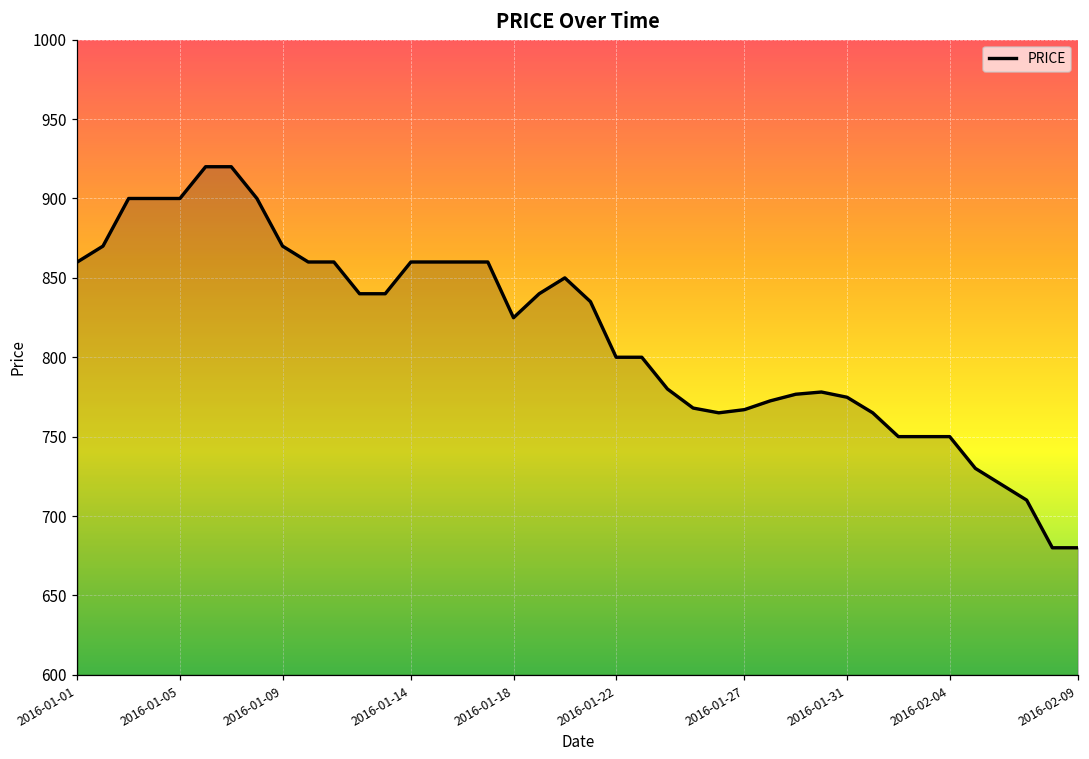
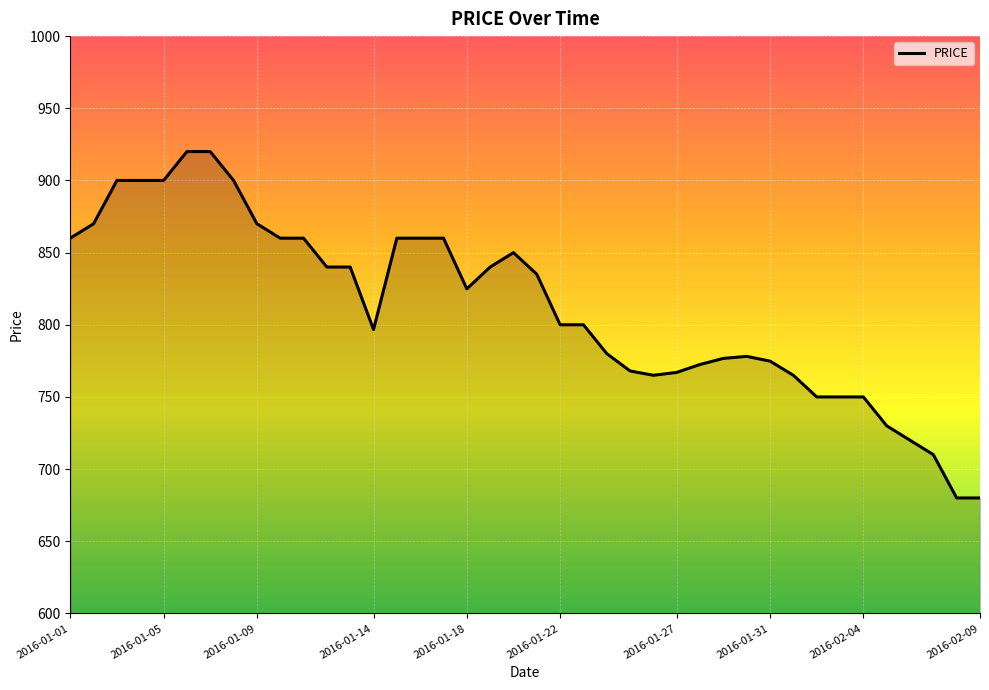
2016-01-14: 860 -> 797
